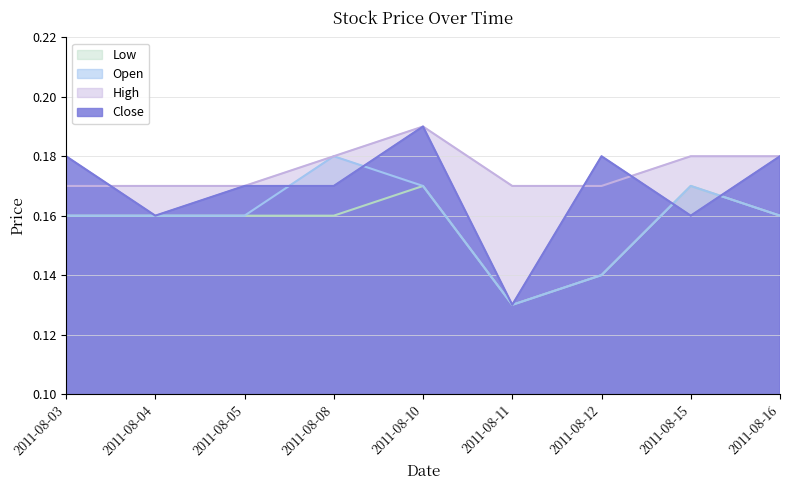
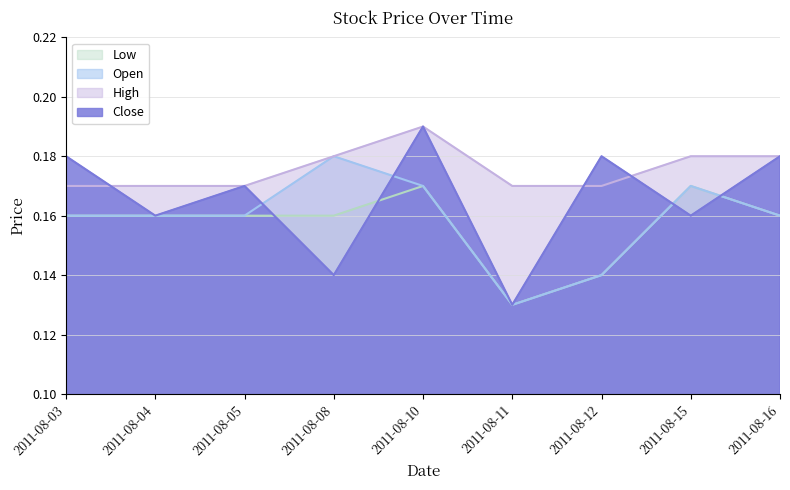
Close, 2011-08-08: 0.17 -> 0.14
